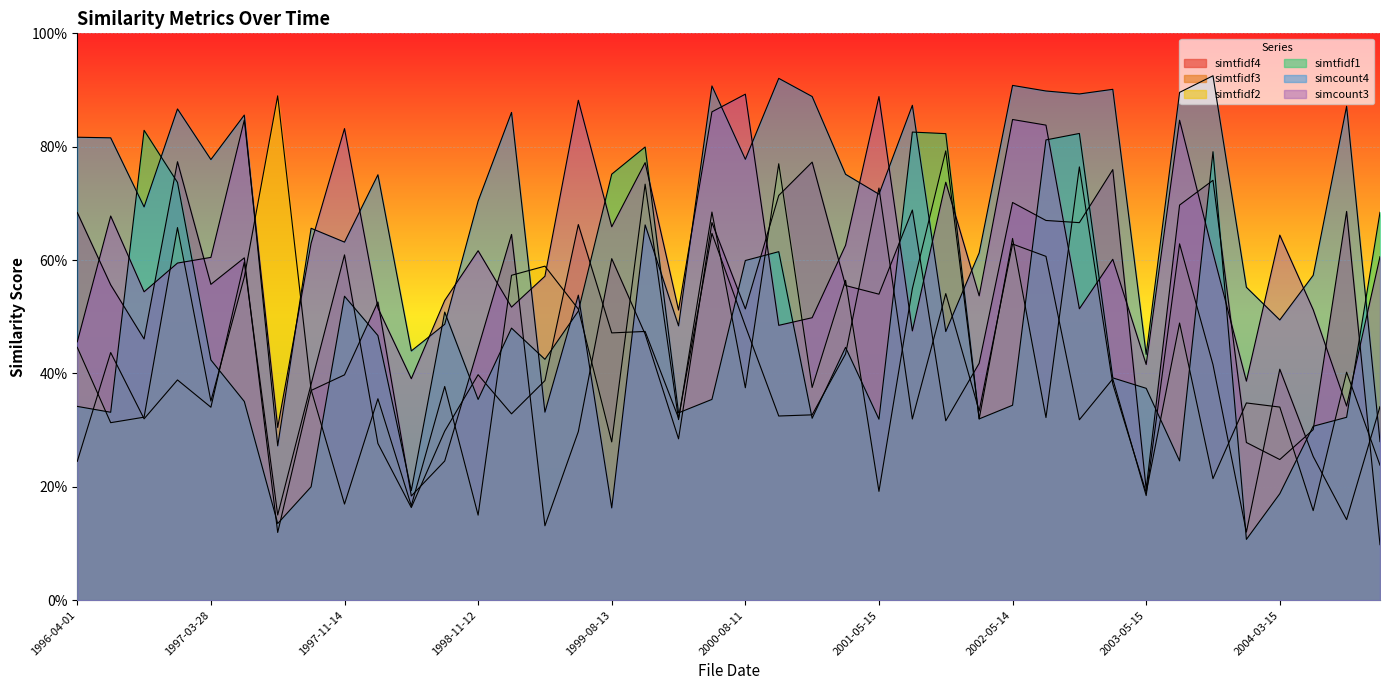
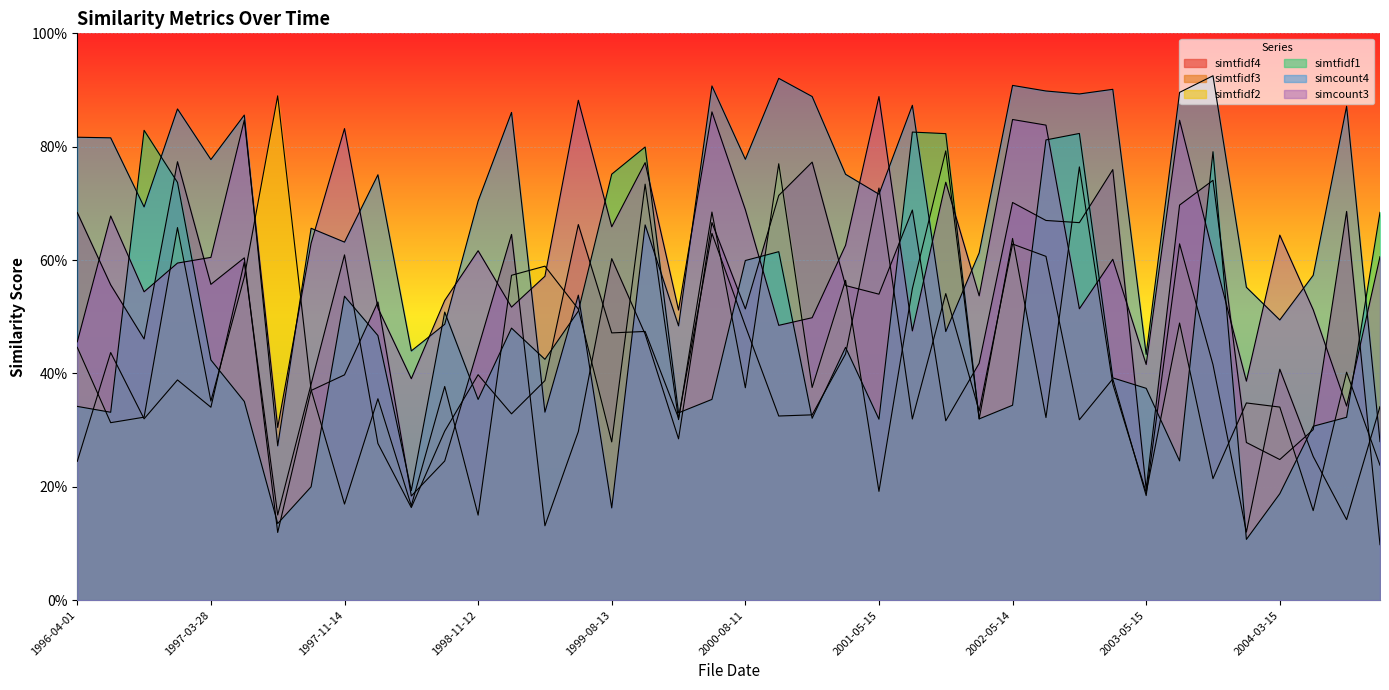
simcount3, 2000-08-11: 89% -> 69%
